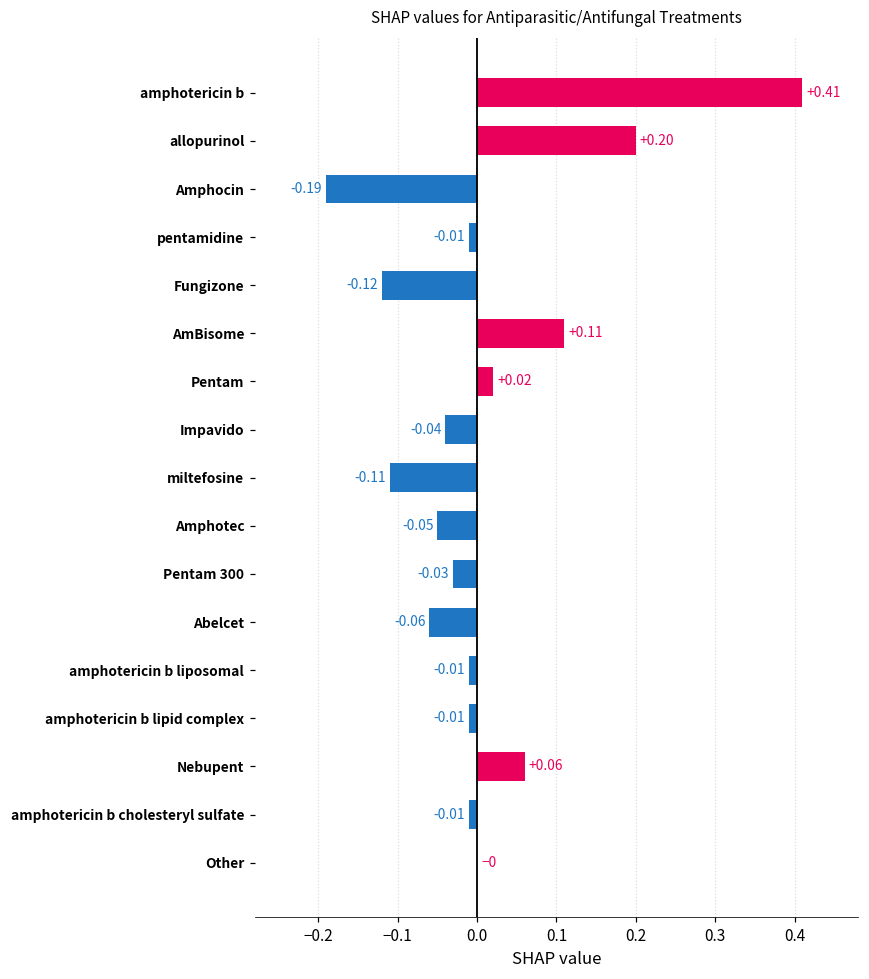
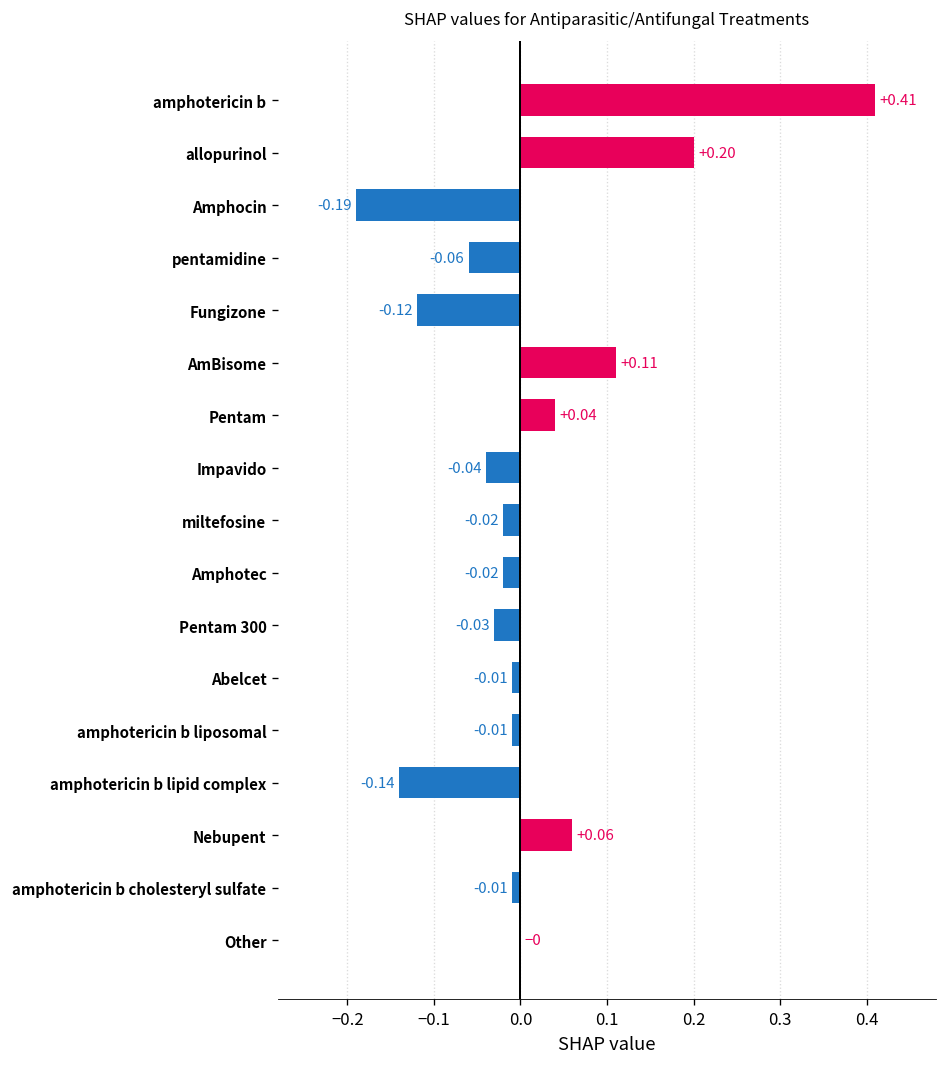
pentamidine: -0.01 -> -0.06
Pentam: +0.02 -> +0.04
miltefosine: -0.11 -> -0.02
Amphotec: -0.05 -> -0.02
Abelcet: -0.06 -> -0.01
amphotericin b lipid complex: -0.01 -> -0.14
